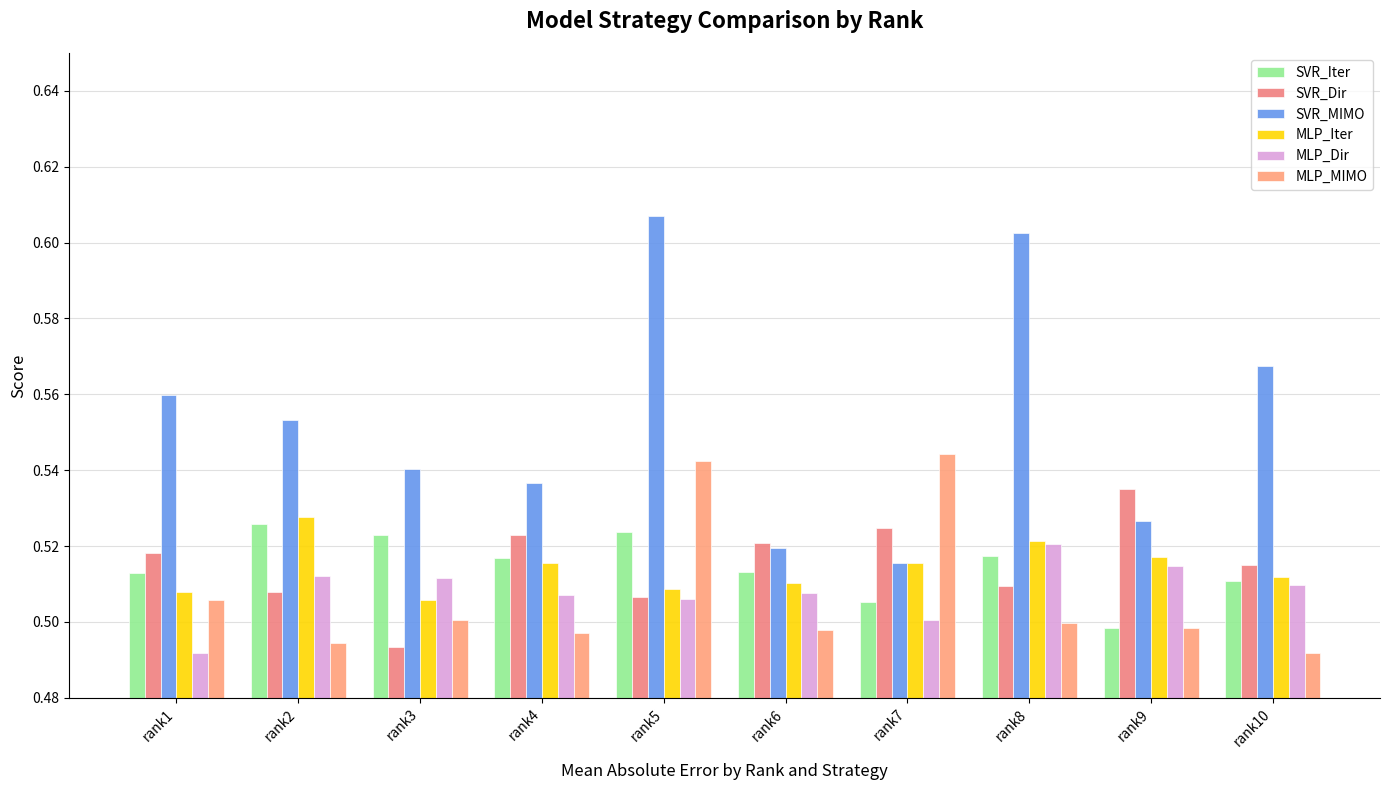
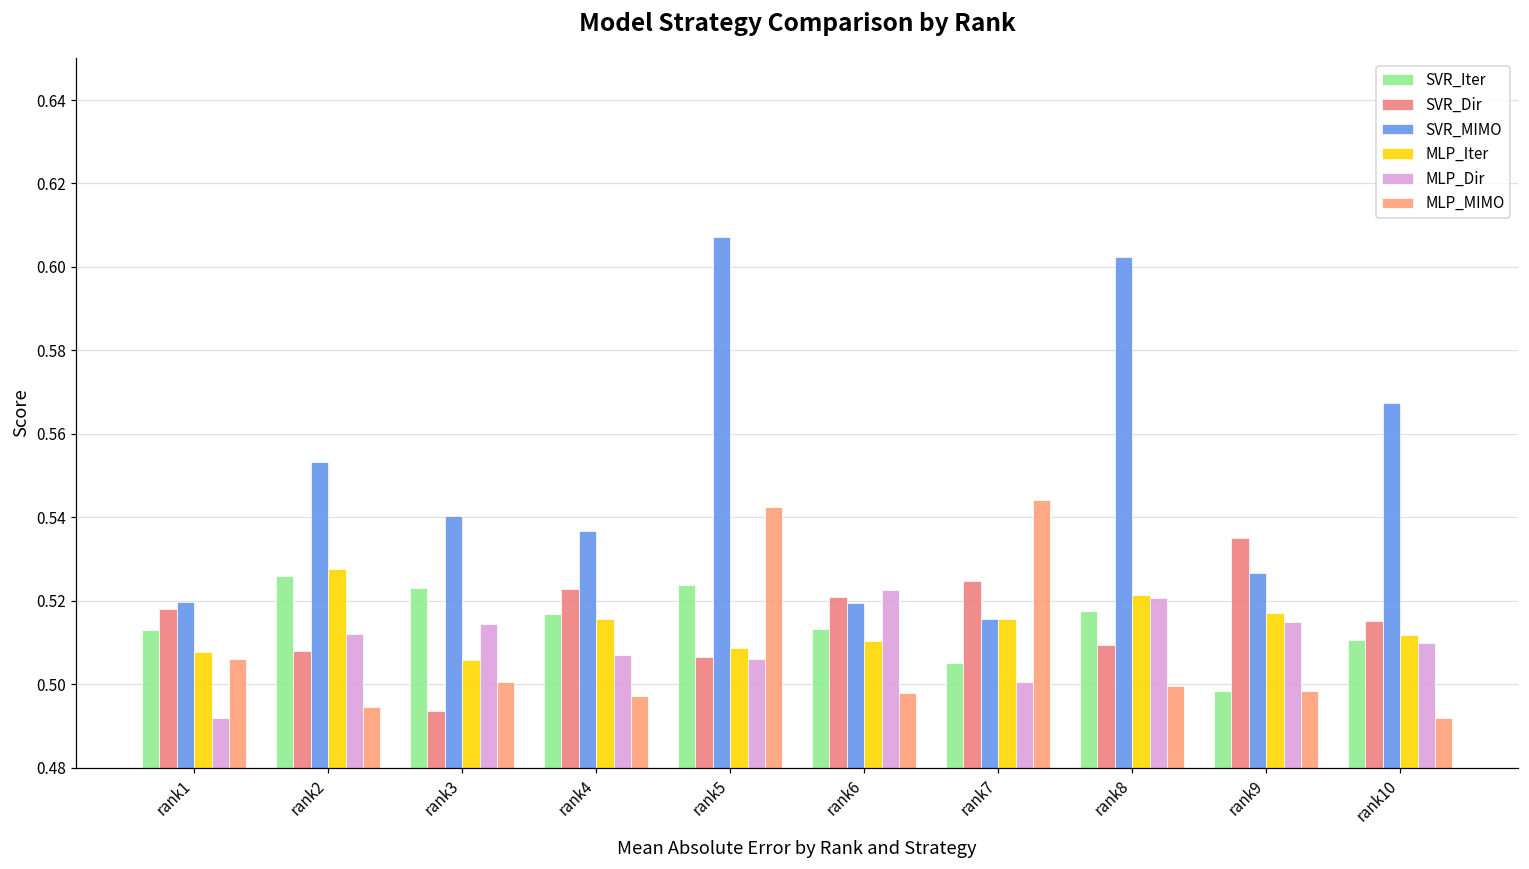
SVR_MIMO, rank1: 0.560 -> 0.520
MLP_Dir, rank3: 0.512 -> 0.514
MLP_Dir, rank6: 0.508 -> 0.522
